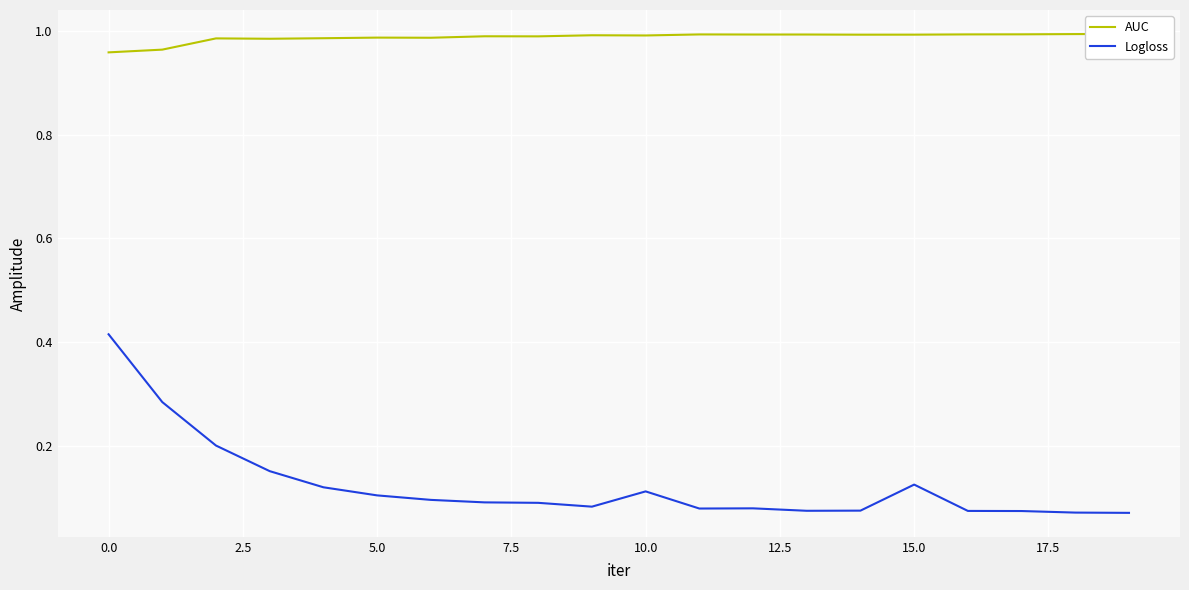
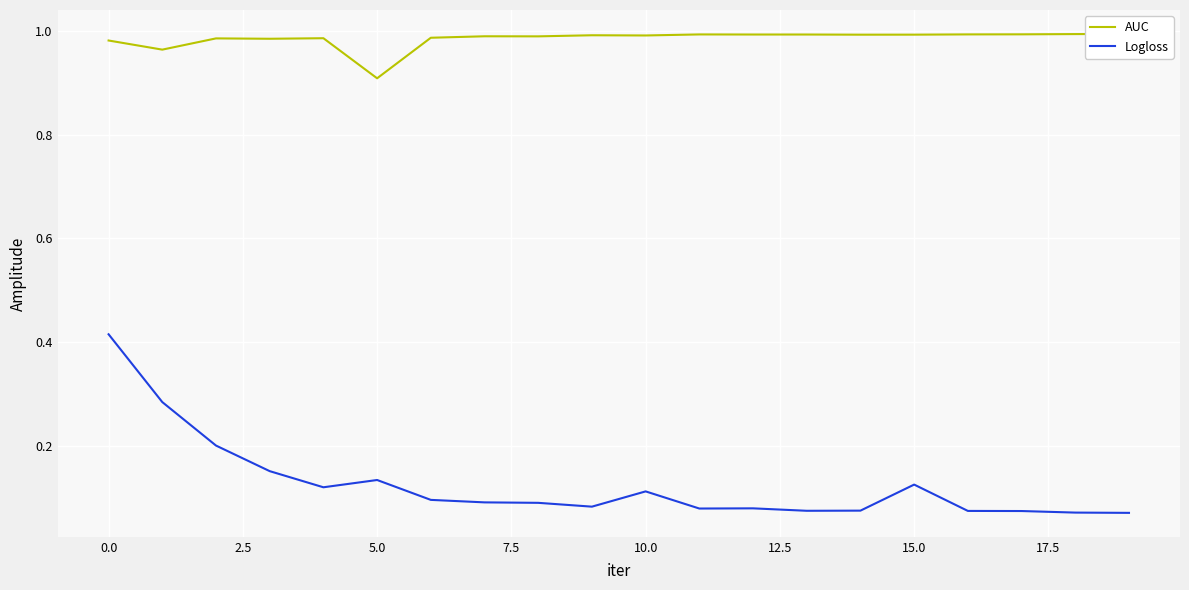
AUC, 0.0: 0.96 -> 0.98
AUC, 5.0: 0.99 -> 0.91
Logloss, 5.0: 0.10 -> 0.13
